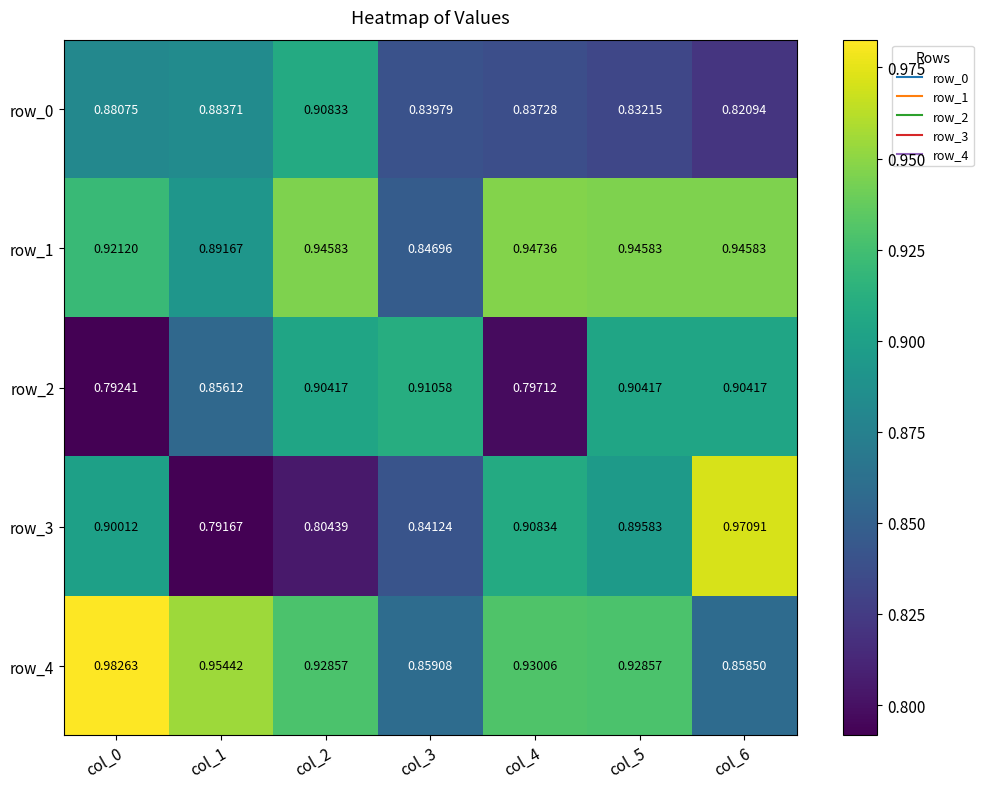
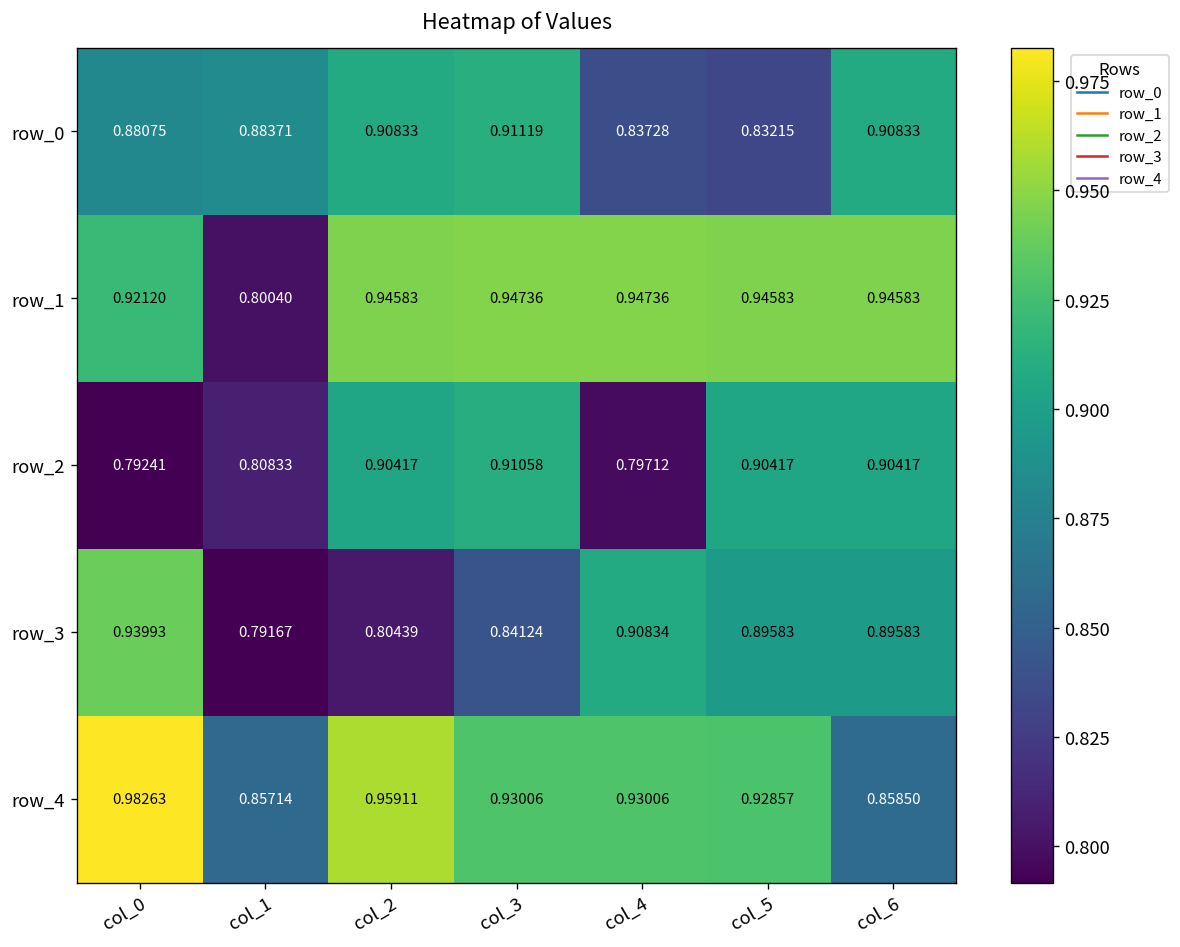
row_0, col_3: 0.83979 -> 0.91119
row_0, col_6: 0.82094 -> 0.90833
row_1, col_1: 0.89167 -> 0.80040
row_1, col_3: 0.84696 -> 0.94736
row_2, col_1: 0.85612 -> 0.80833
row_3, col_0: 0.90012 -> 0.93993
row_3, col_6: 0.97091 -> 0.89583
row_4, col_1: 0.95442 -> 0.85714
row_4, col_2: 0.92857 -> 0.95911
row_4, col_3: 0.85908 -> 0.93006
